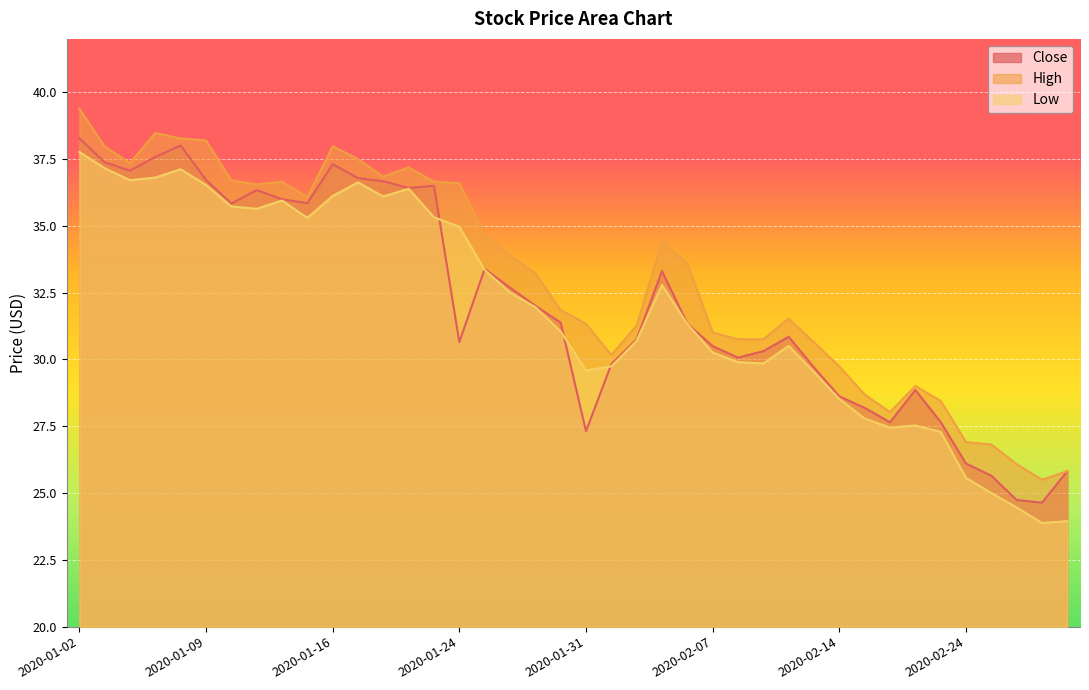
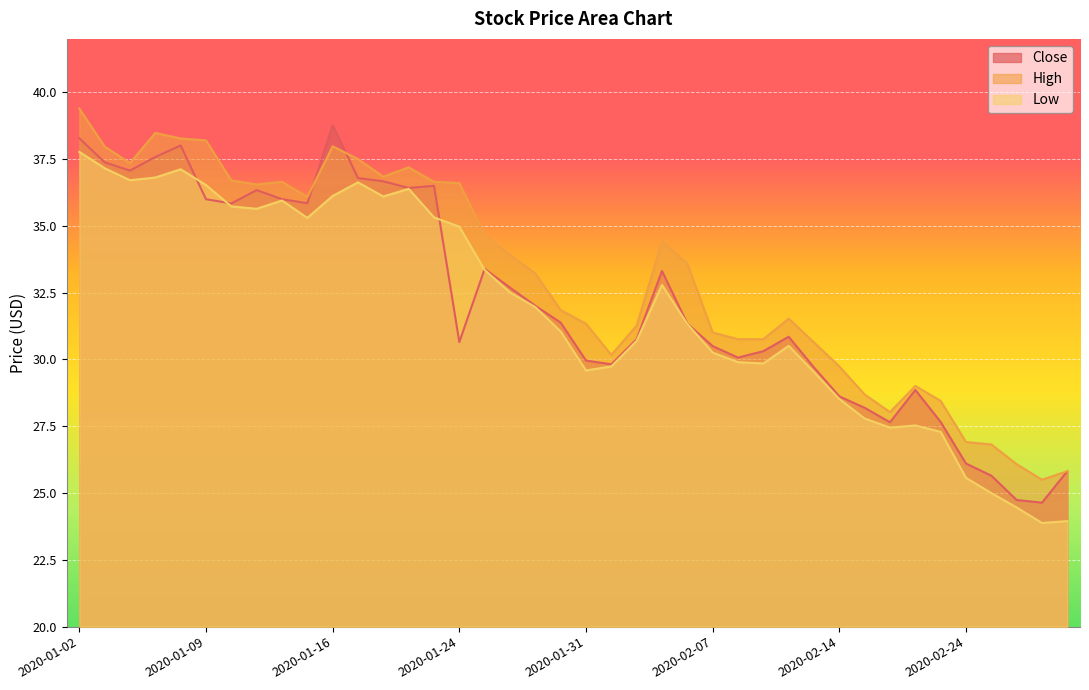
Close, 2020-01-09: 36.7 -> 36.0
Close, 2020-01-16: 37.3 -> 38.8
Close, 2020-01-31: 27.3 -> 30.0
